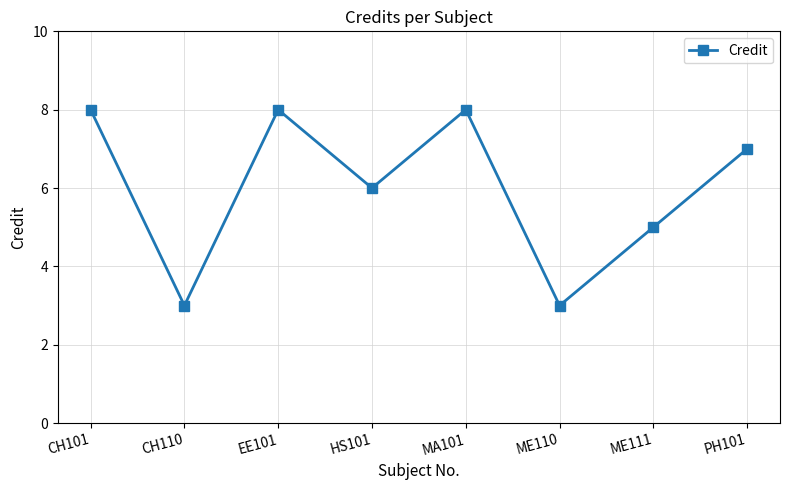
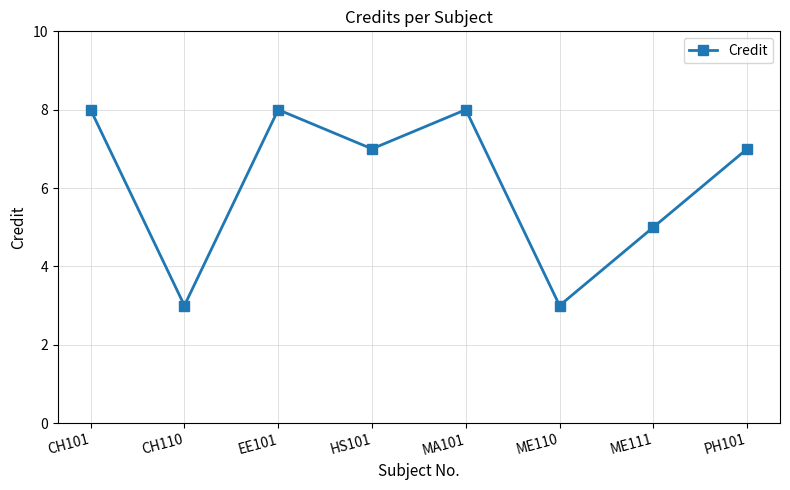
HS101: 6 -> 7
